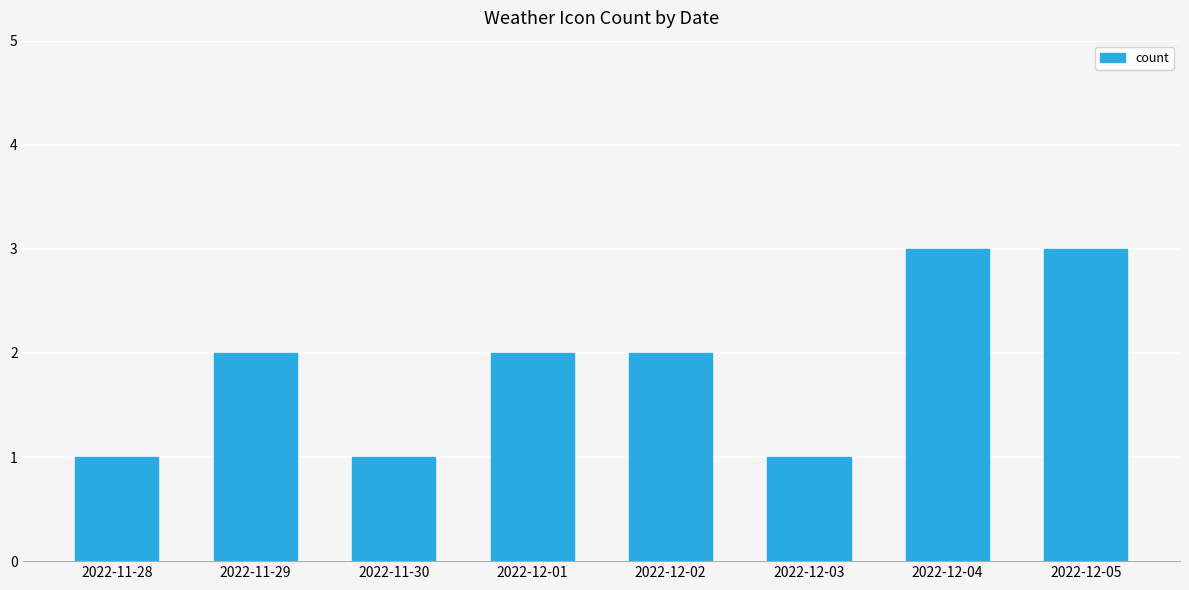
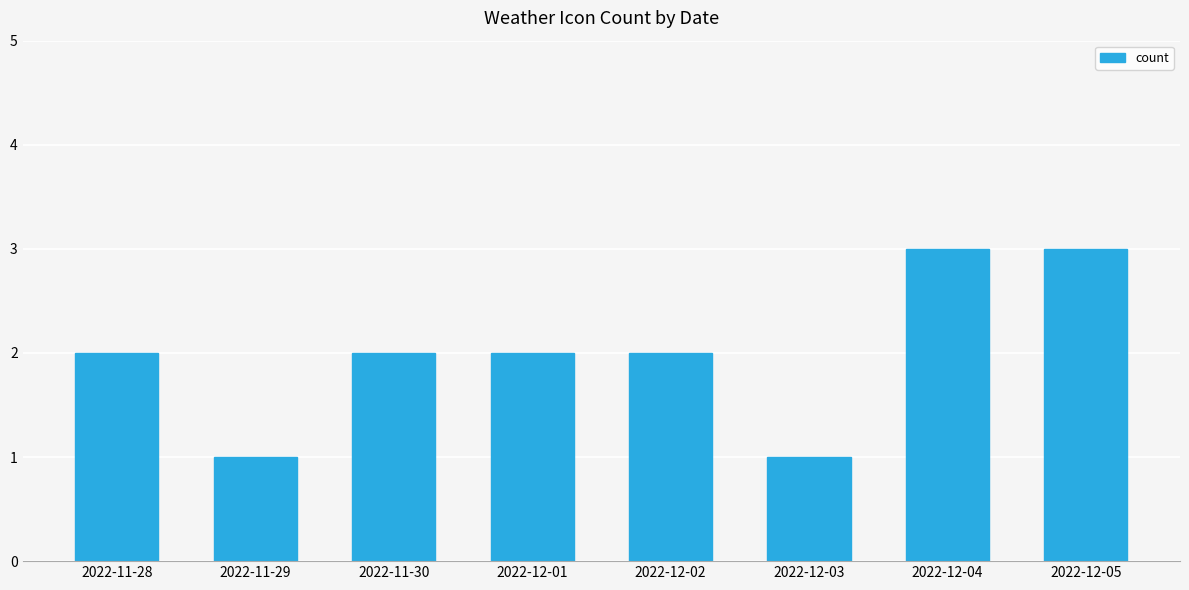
2022-11-28: 1 -> 2
2022-11-29: 2 -> 1
2022-11-30: 1 -> 2
